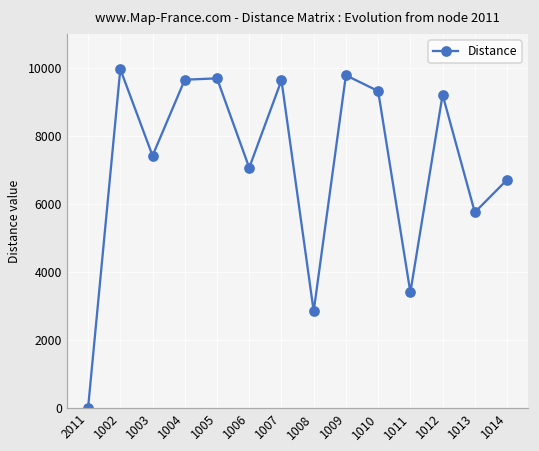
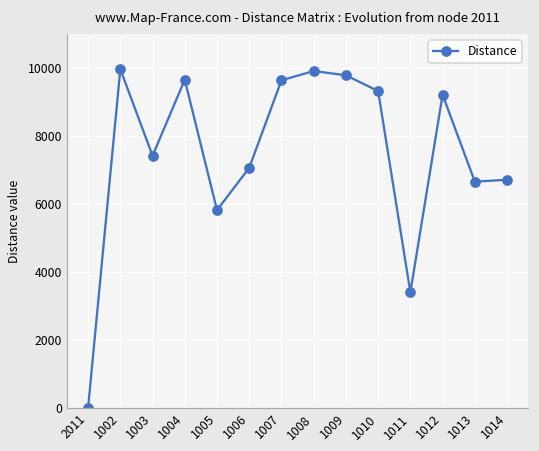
1005: 9700 -> 5800
1008: 2800 -> 9900
1013: 5800 -> 6700
